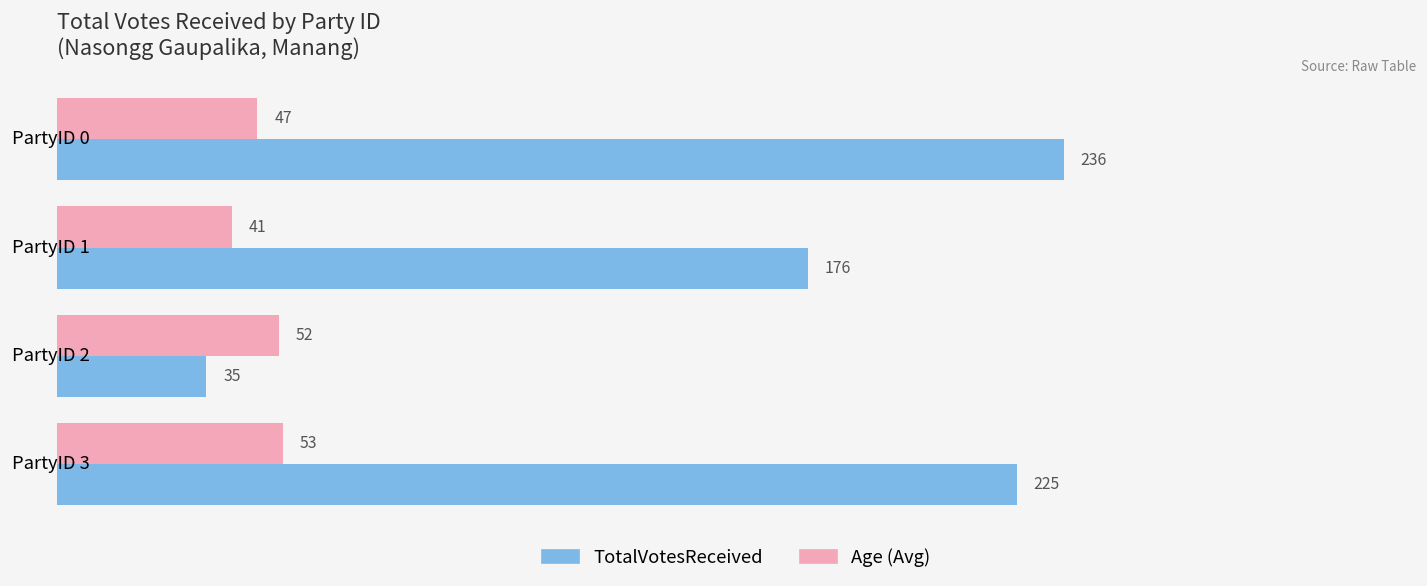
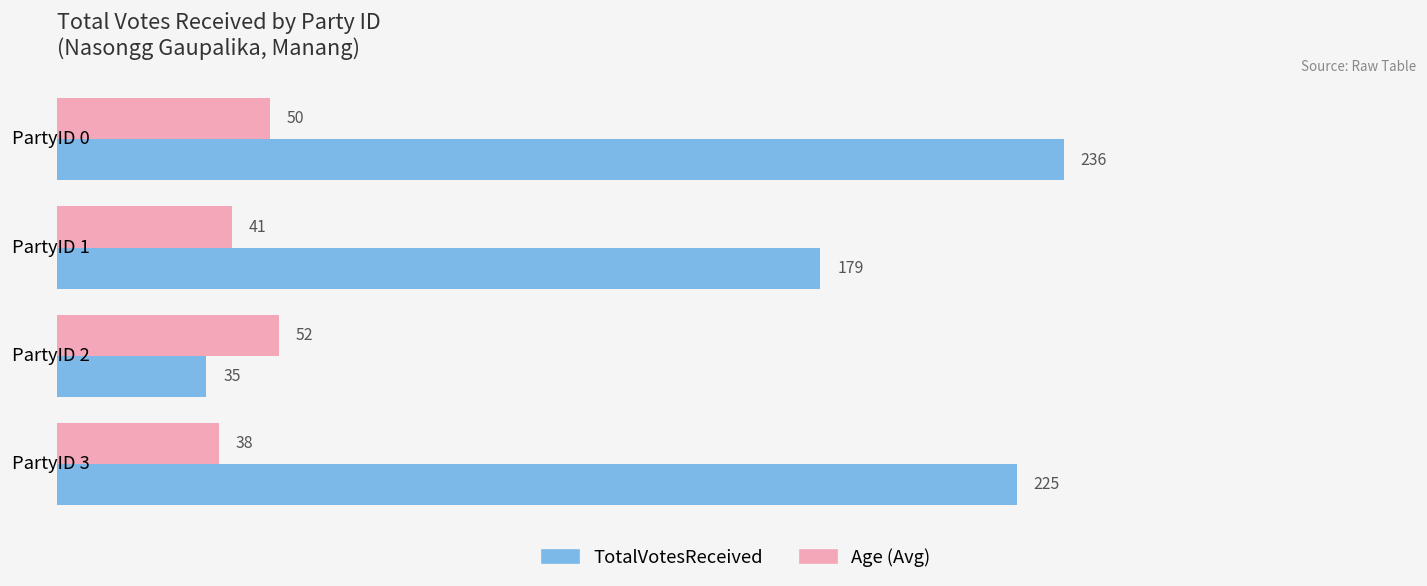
Age (Avg), PartyID 0: 47 -> 50
TotalVotesReceived, PartyID 1: 176 -> 179
Age (Avg), PartyID 3: 53 -> 38
